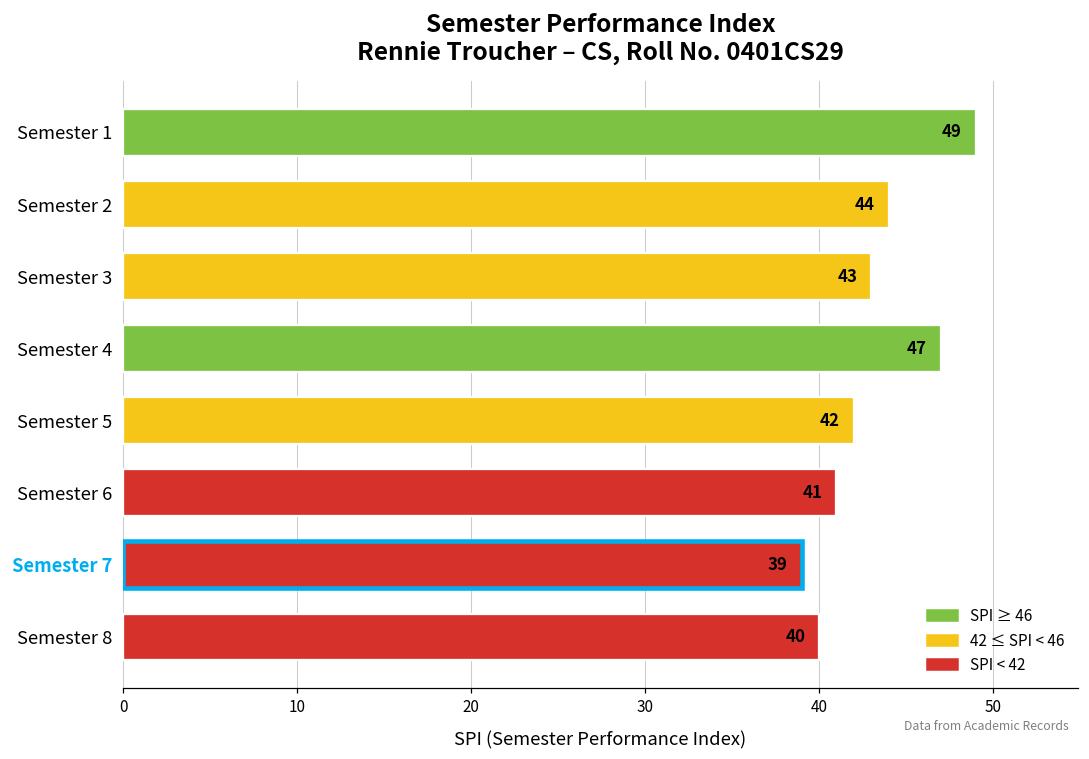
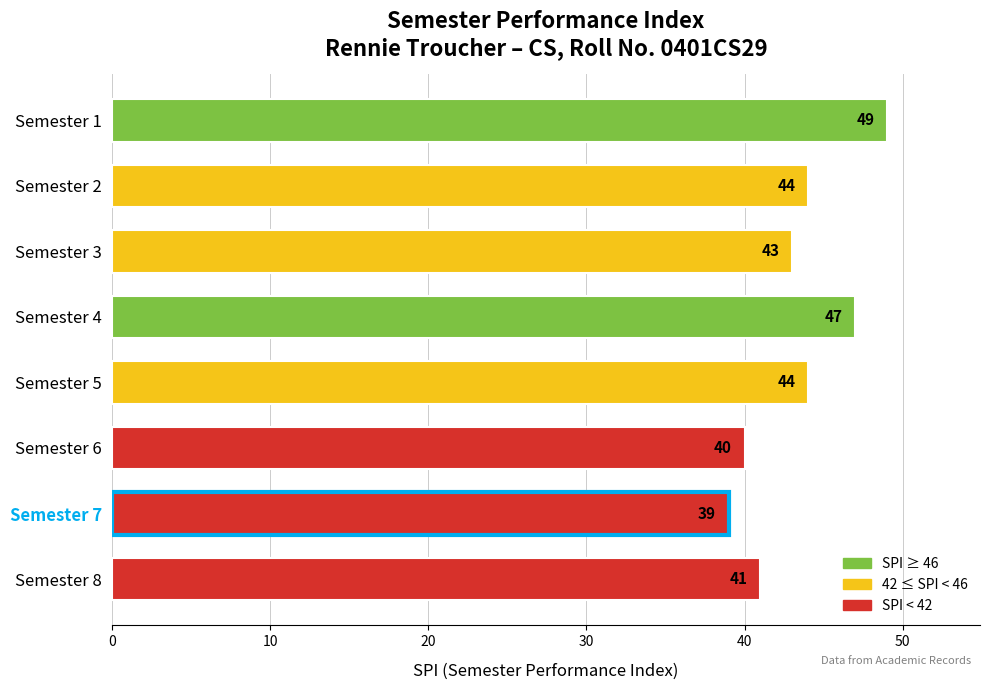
Semester 5: 42 -> 44
Semester 6: 41 -> 40
Semester 8: 40 -> 41
